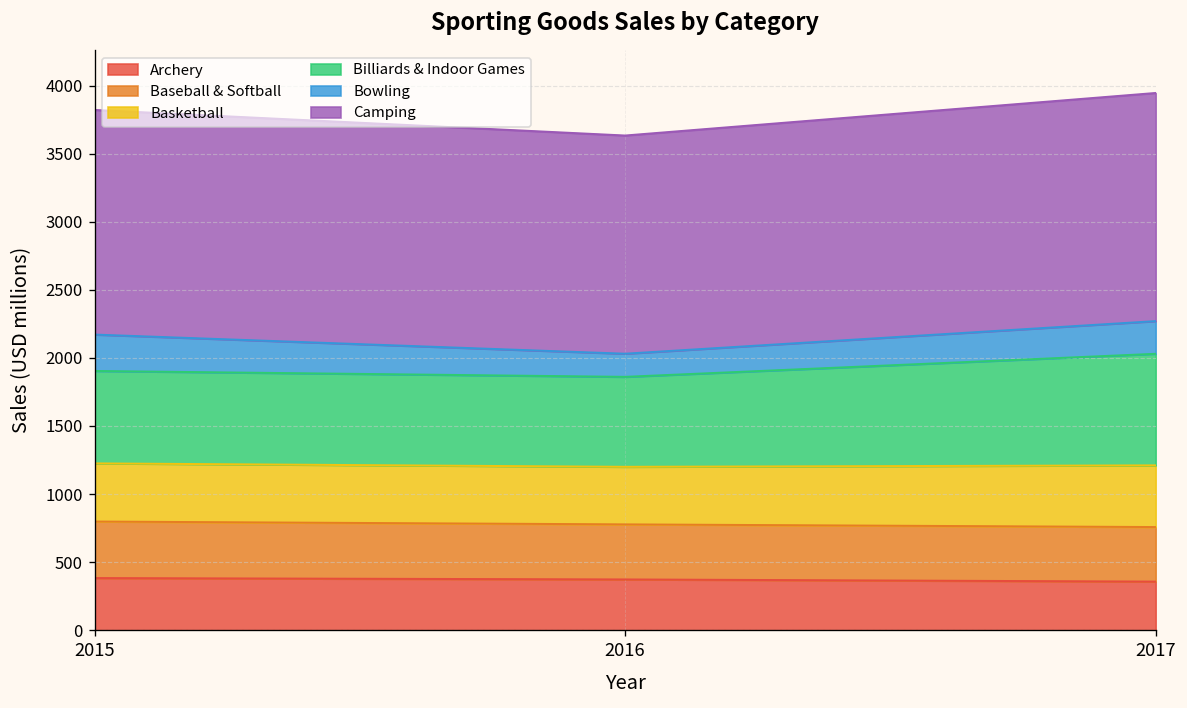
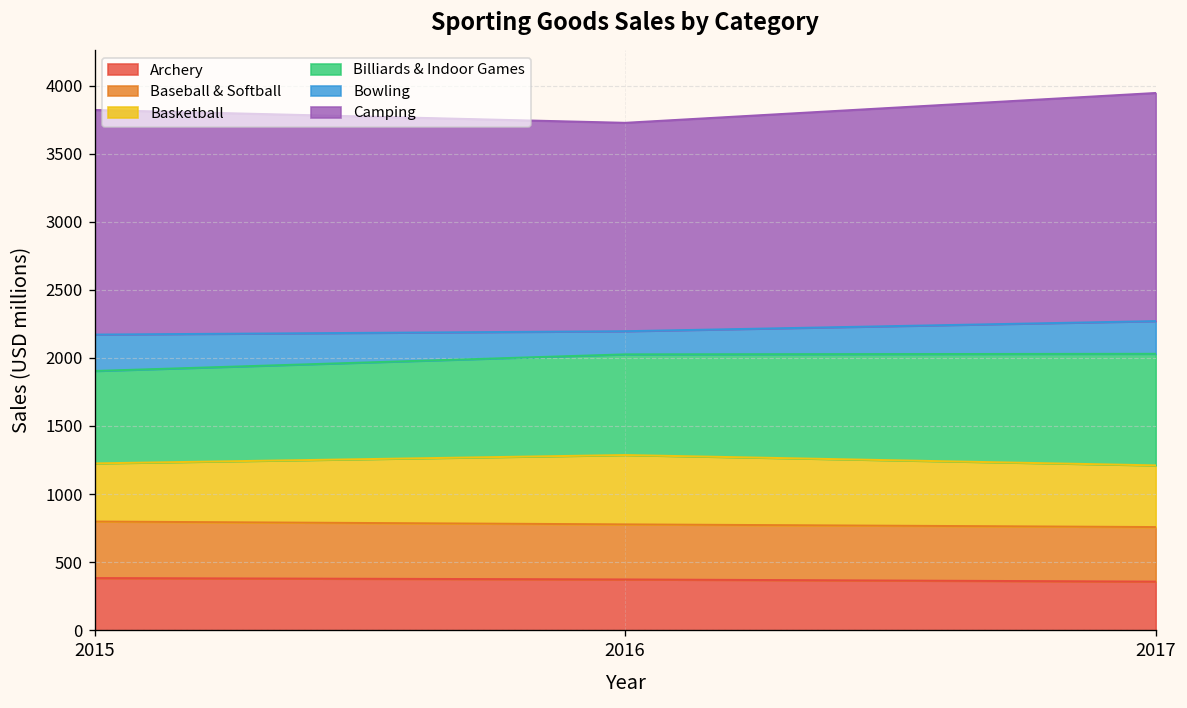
Basketball, 2016: 420 -> 510
Billiards & Indoor Games, 2016: 660 -> 740
Camping, 2016: 1600 -> 1530
